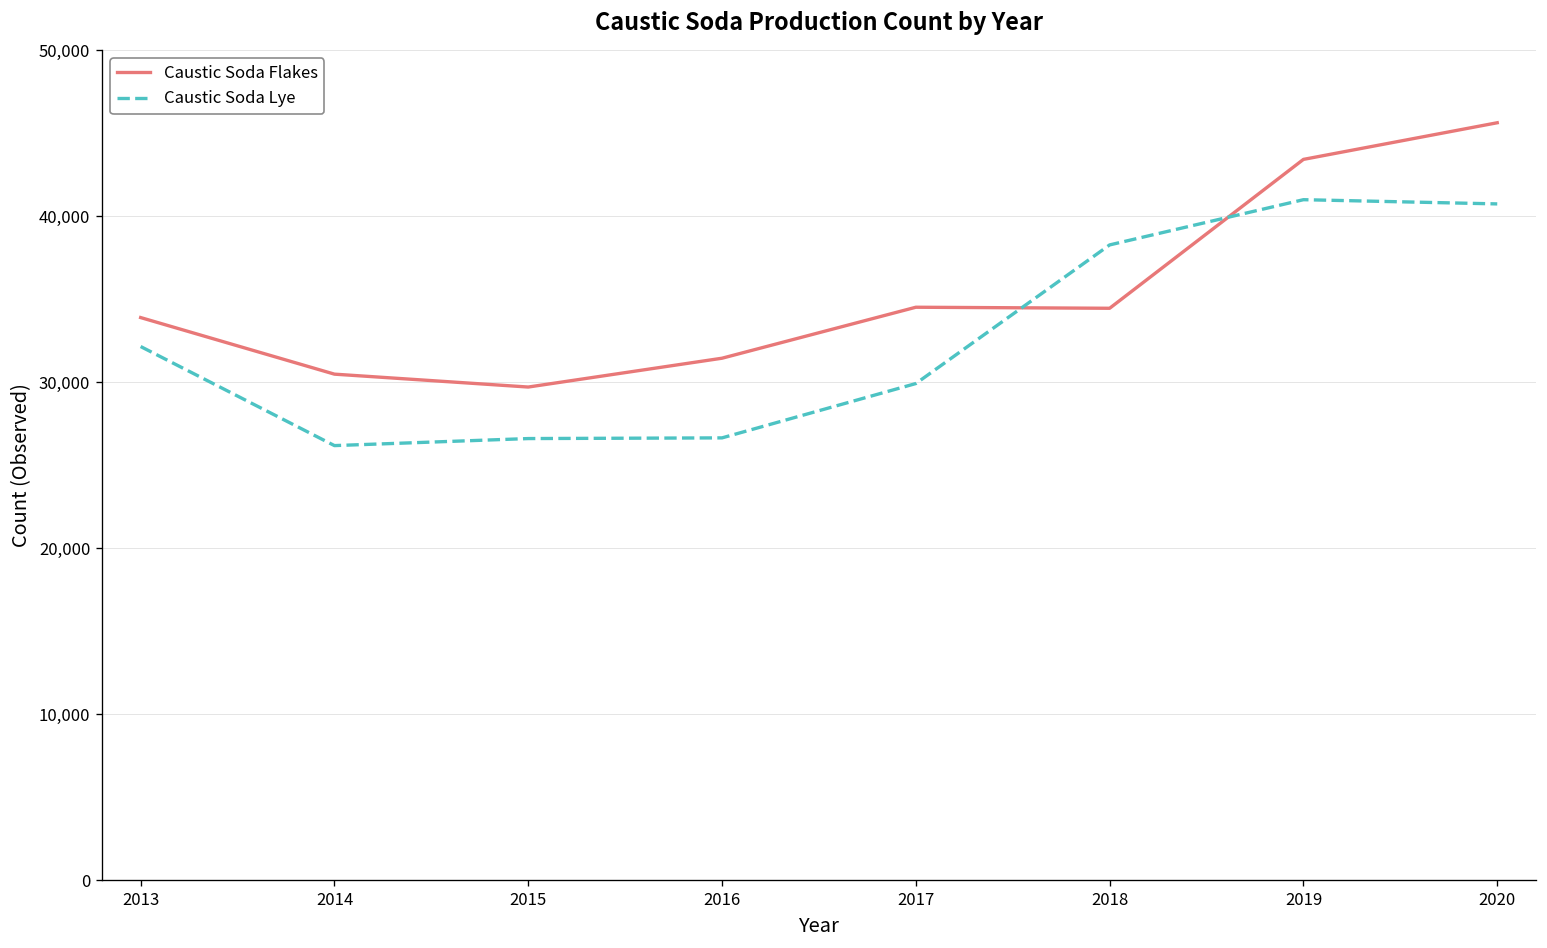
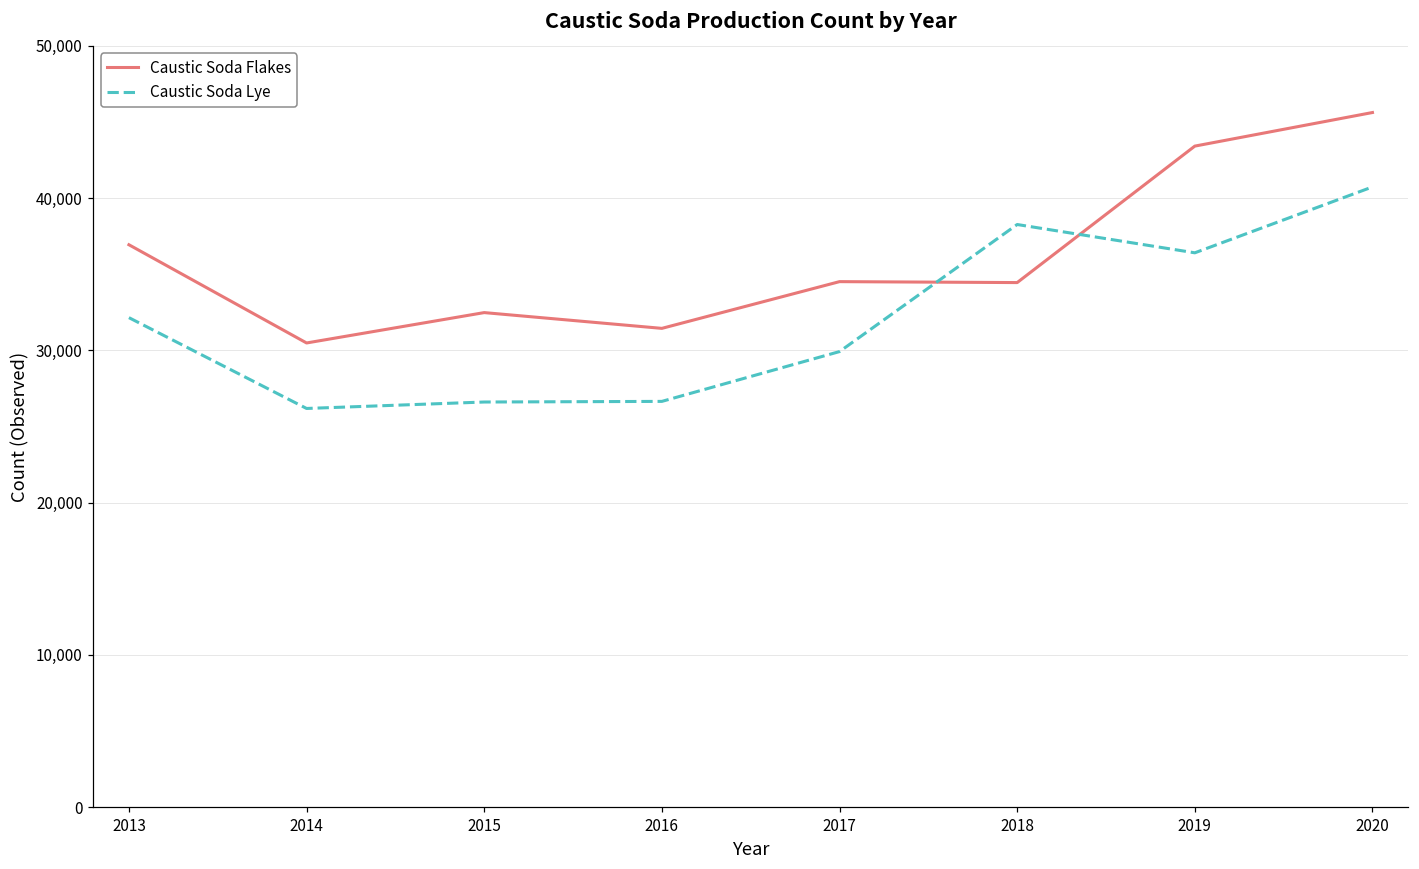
Caustic Soda Flakes, 2013: 33,900 -> 36,900
Caustic Soda Flakes, 2015: 29,700 -> 32,500
Caustic Soda Lye, 2019: 41,000 -> 36,400
